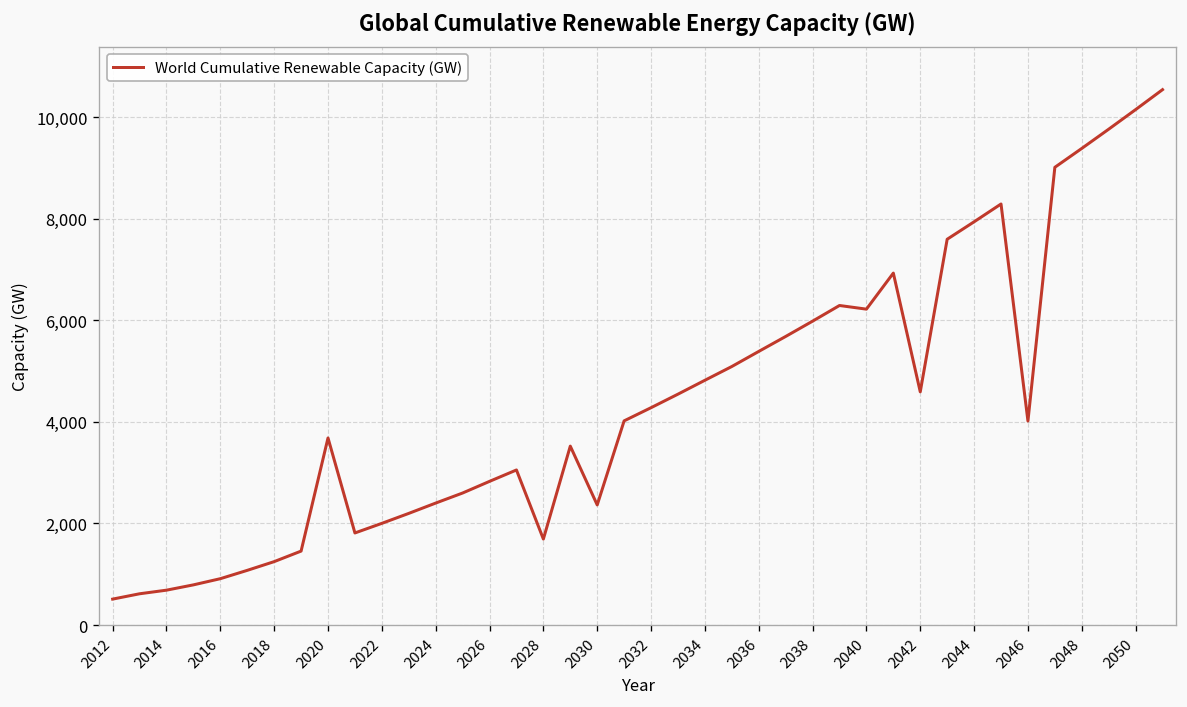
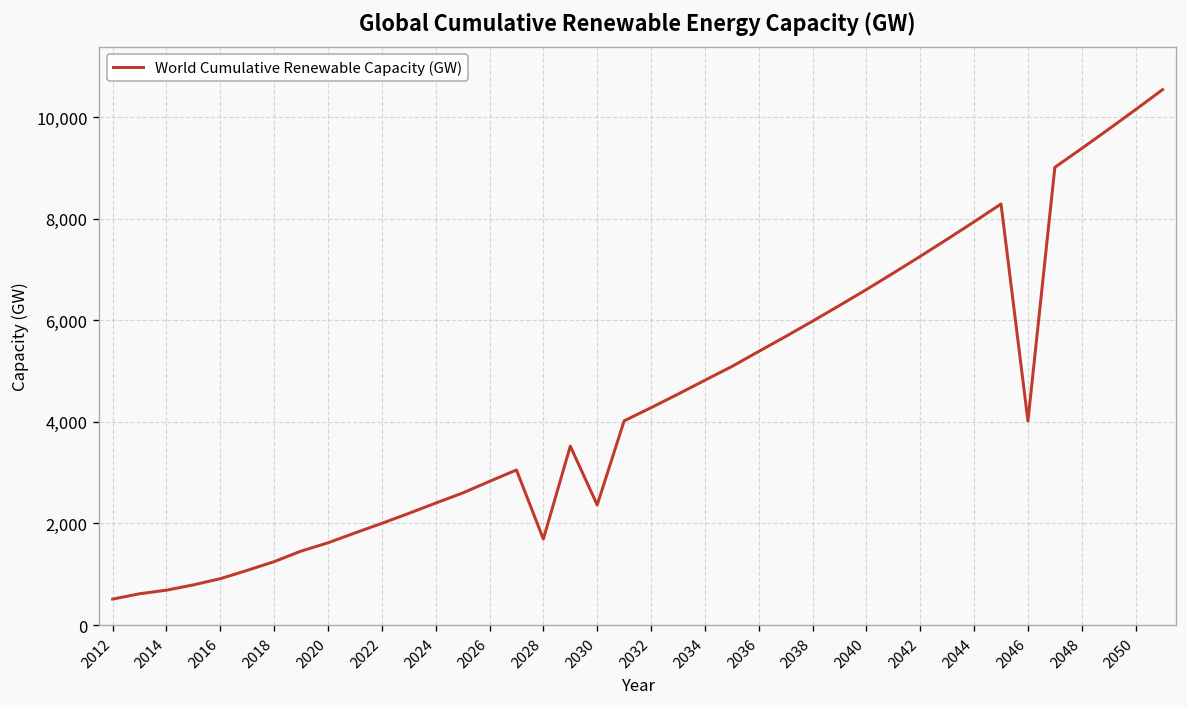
2020: 3,700 -> 1,600
2040: 6,200 -> 6,600
2042: 4,600 -> 7,300
